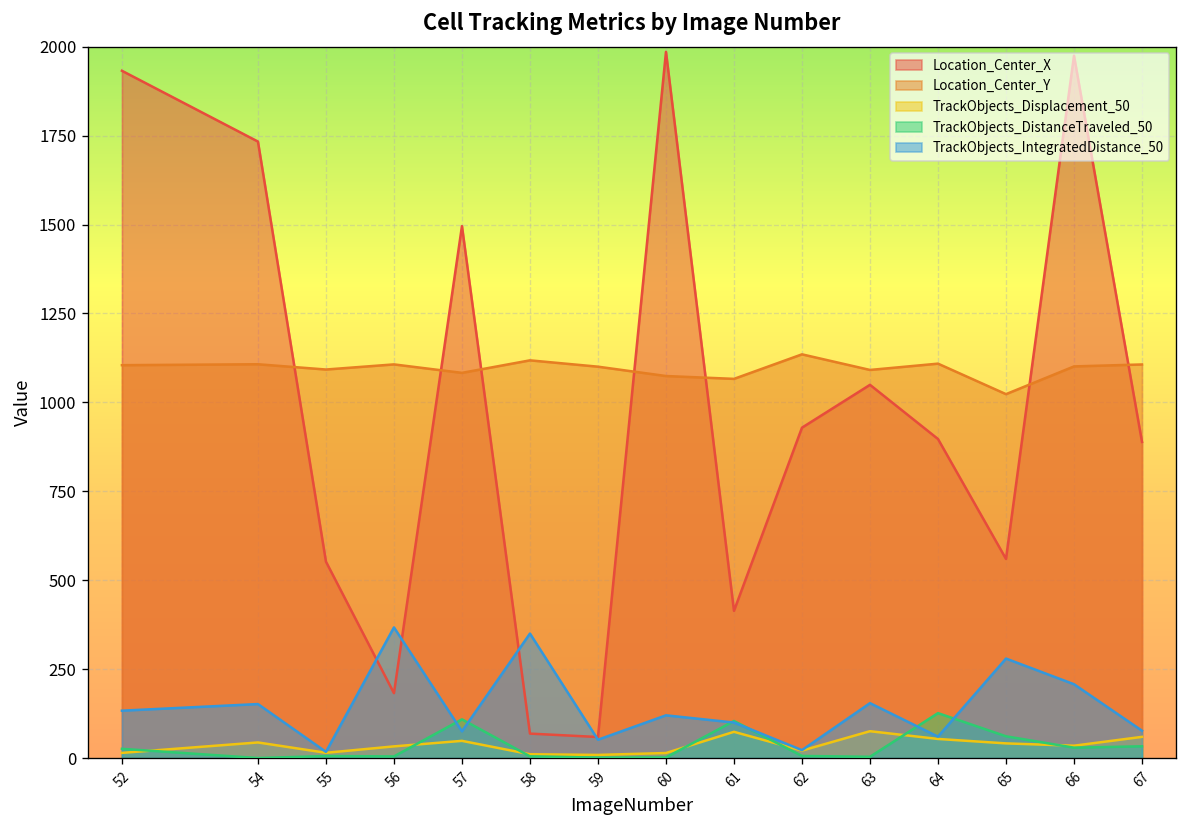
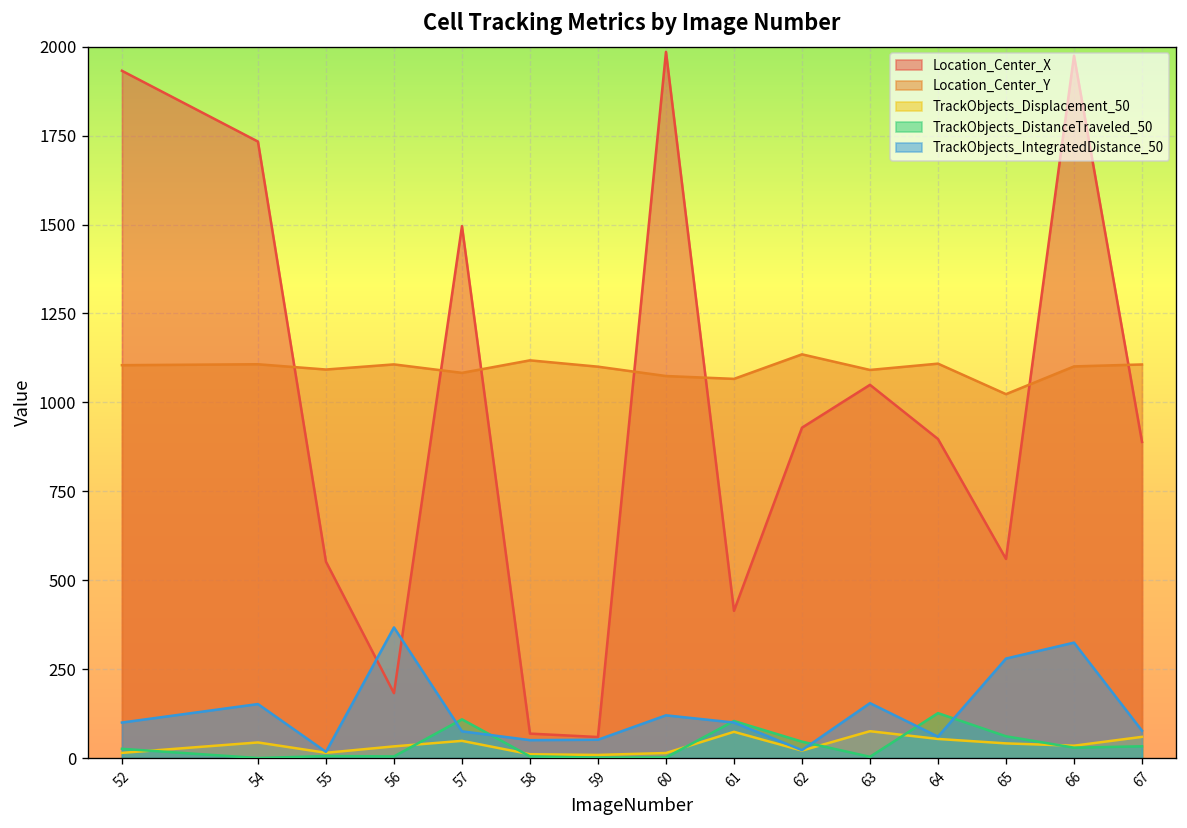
TrackObjects_IntegratedDistance_50, 52: 130 -> 100
TrackObjects_IntegratedDistance_50, 58: 350 -> 50
TrackObjects_DistanceTraveled_50, 62: 10 -> 50
TrackObjects_IntegratedDistance_50, 66: 210 -> 320
